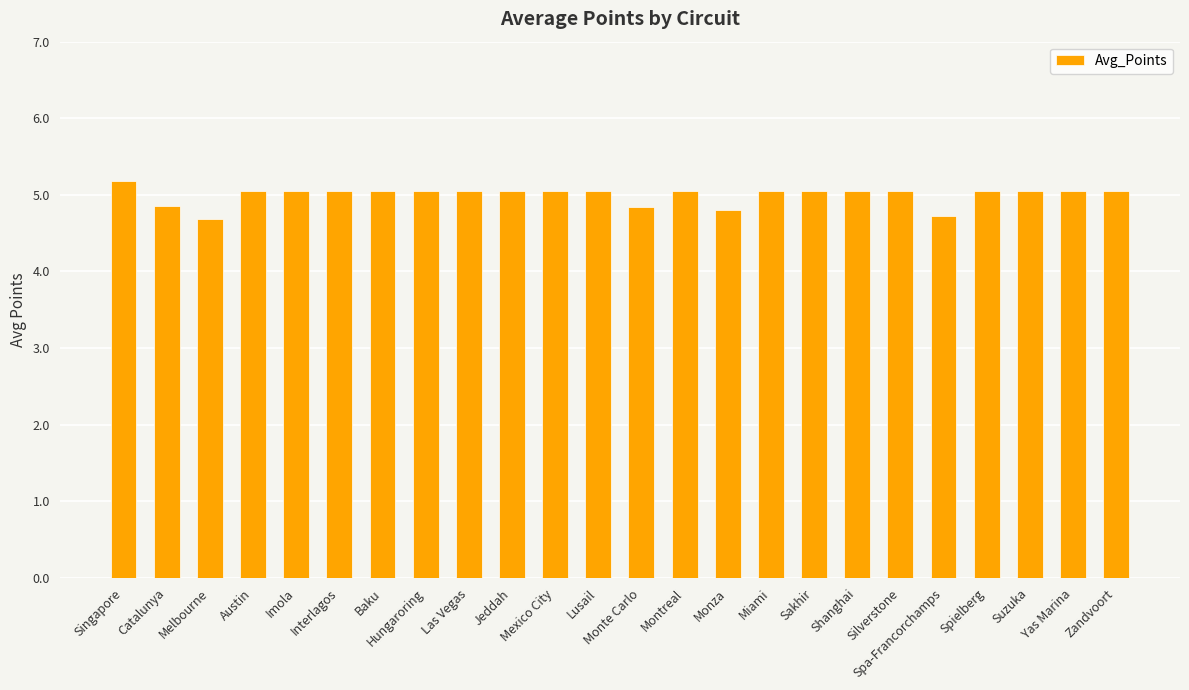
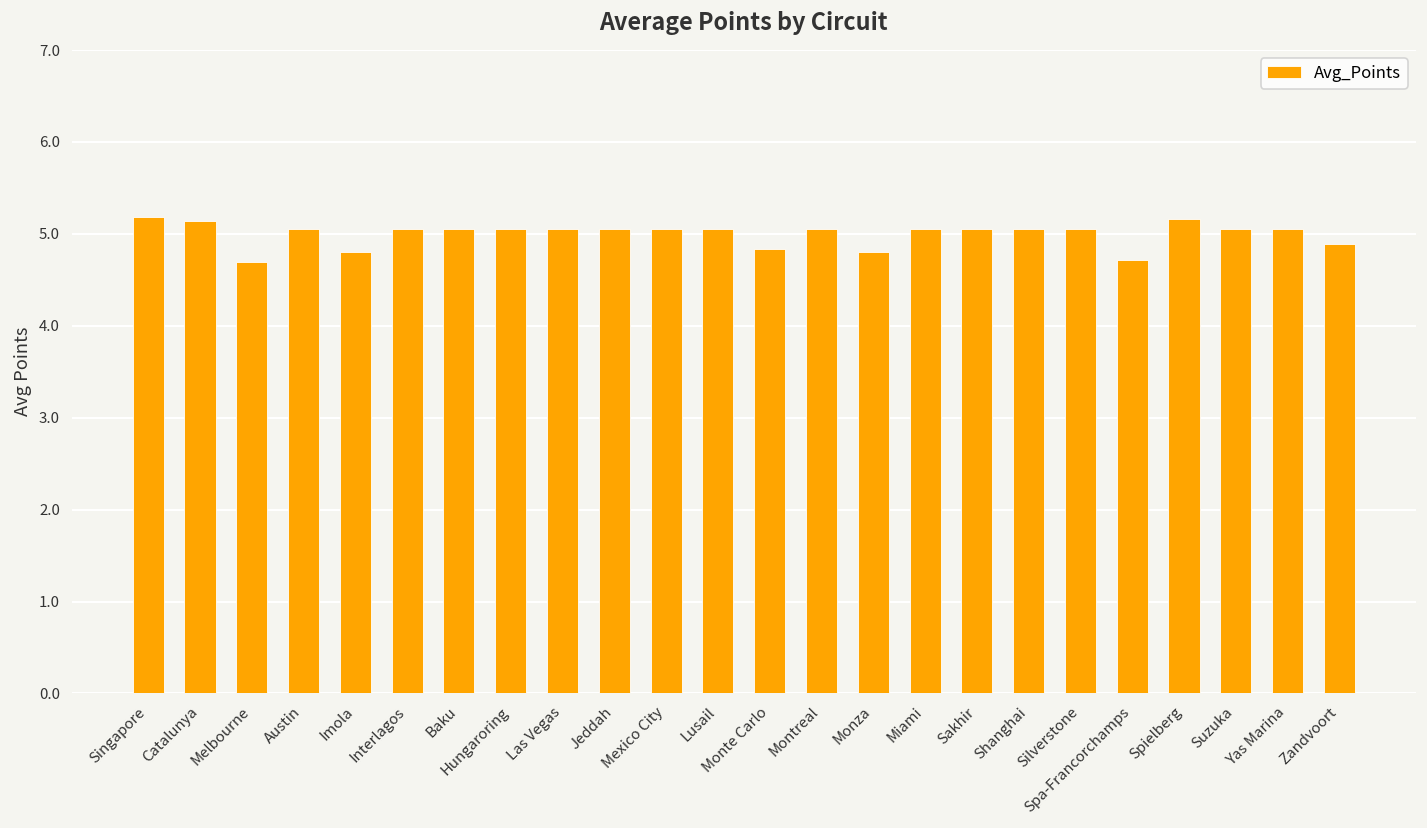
Catalunya: 4.9 -> 5.1
Imola: 5.1 -> 4.8
Spielberg: 5.1 -> 5.2
Zandvoort: 5.1 -> 4.9
